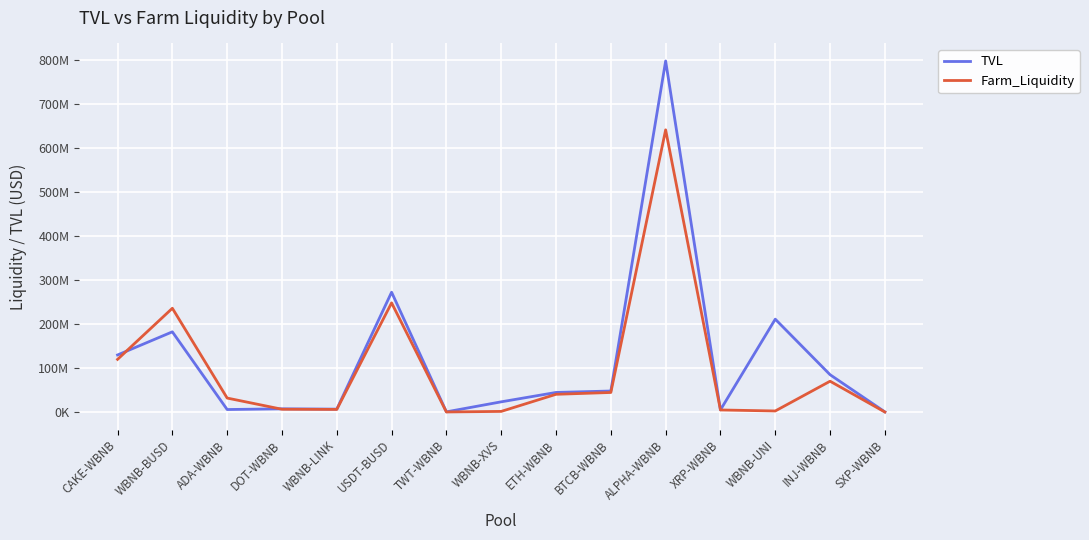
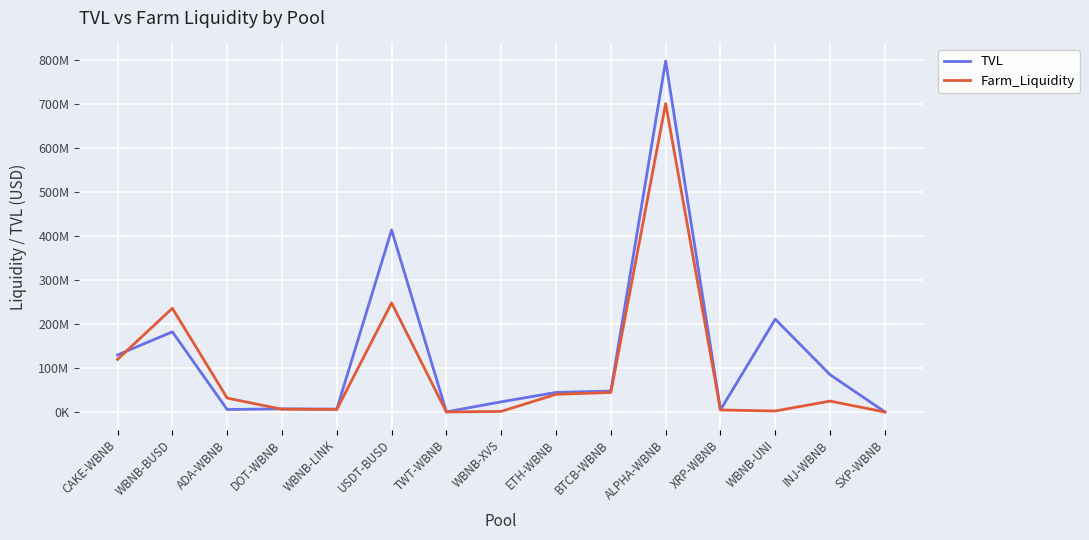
TVL, USDT-BUSD: 270000000 -> 410000000
Farm_Liquidity, ALPHA-WBNB: 640000000 -> 700000000
Farm_Liquidity, INJ-WBNB: 70000000 -> 30000000
